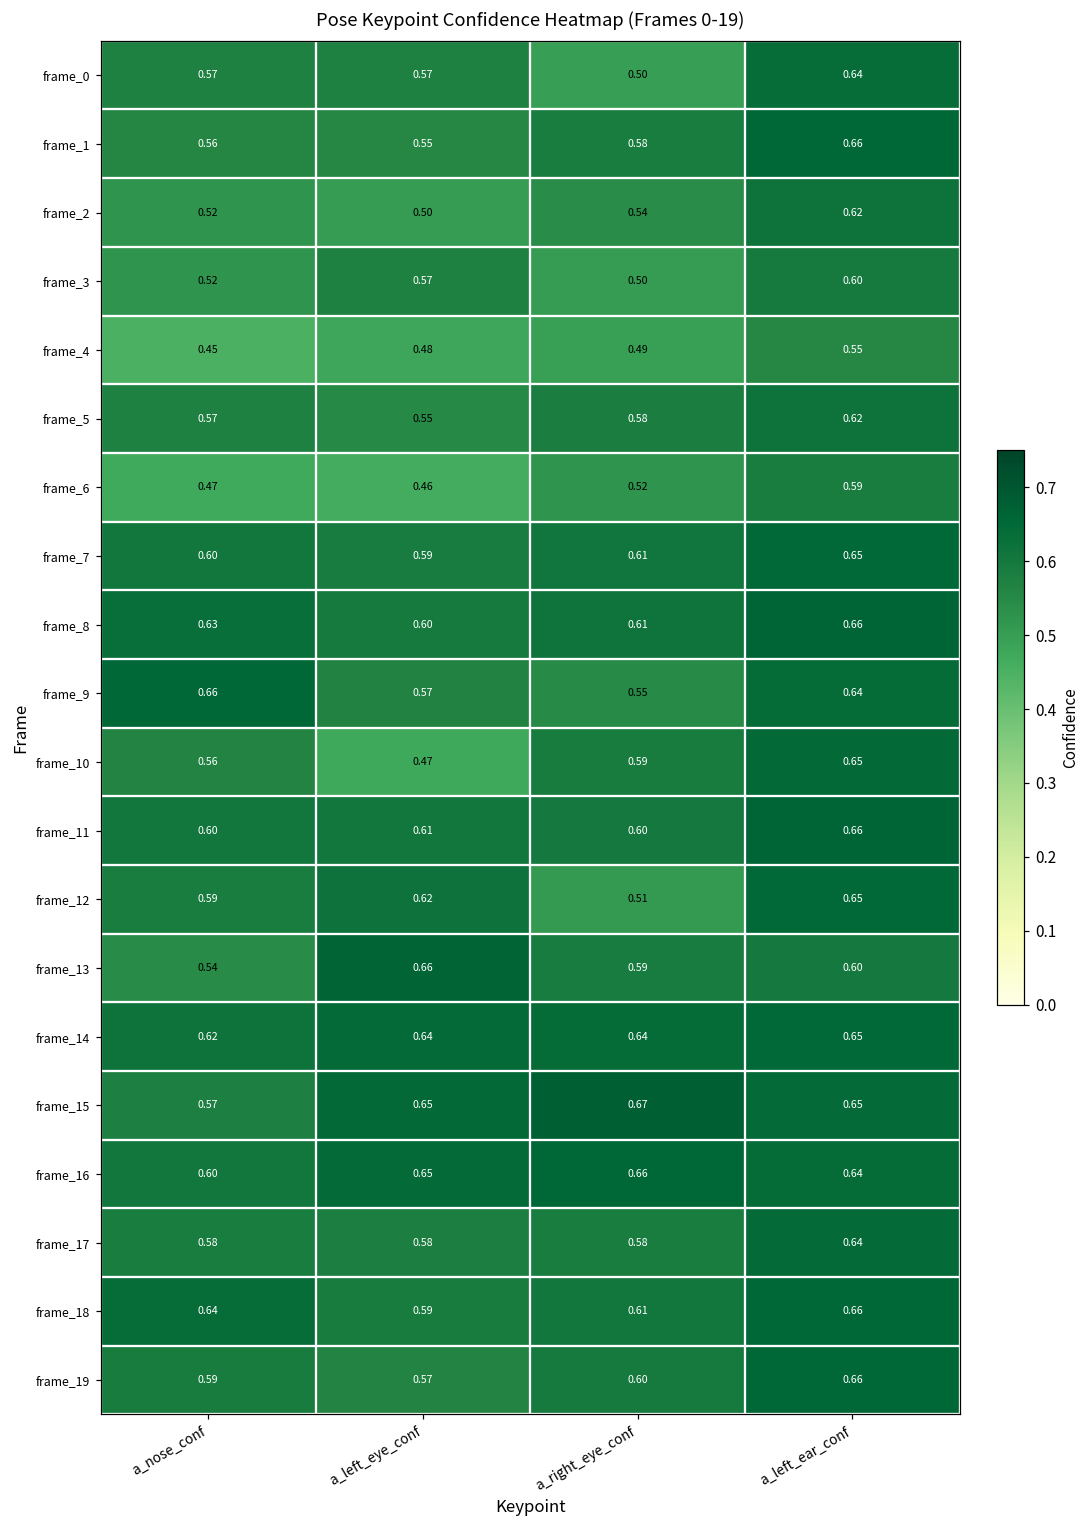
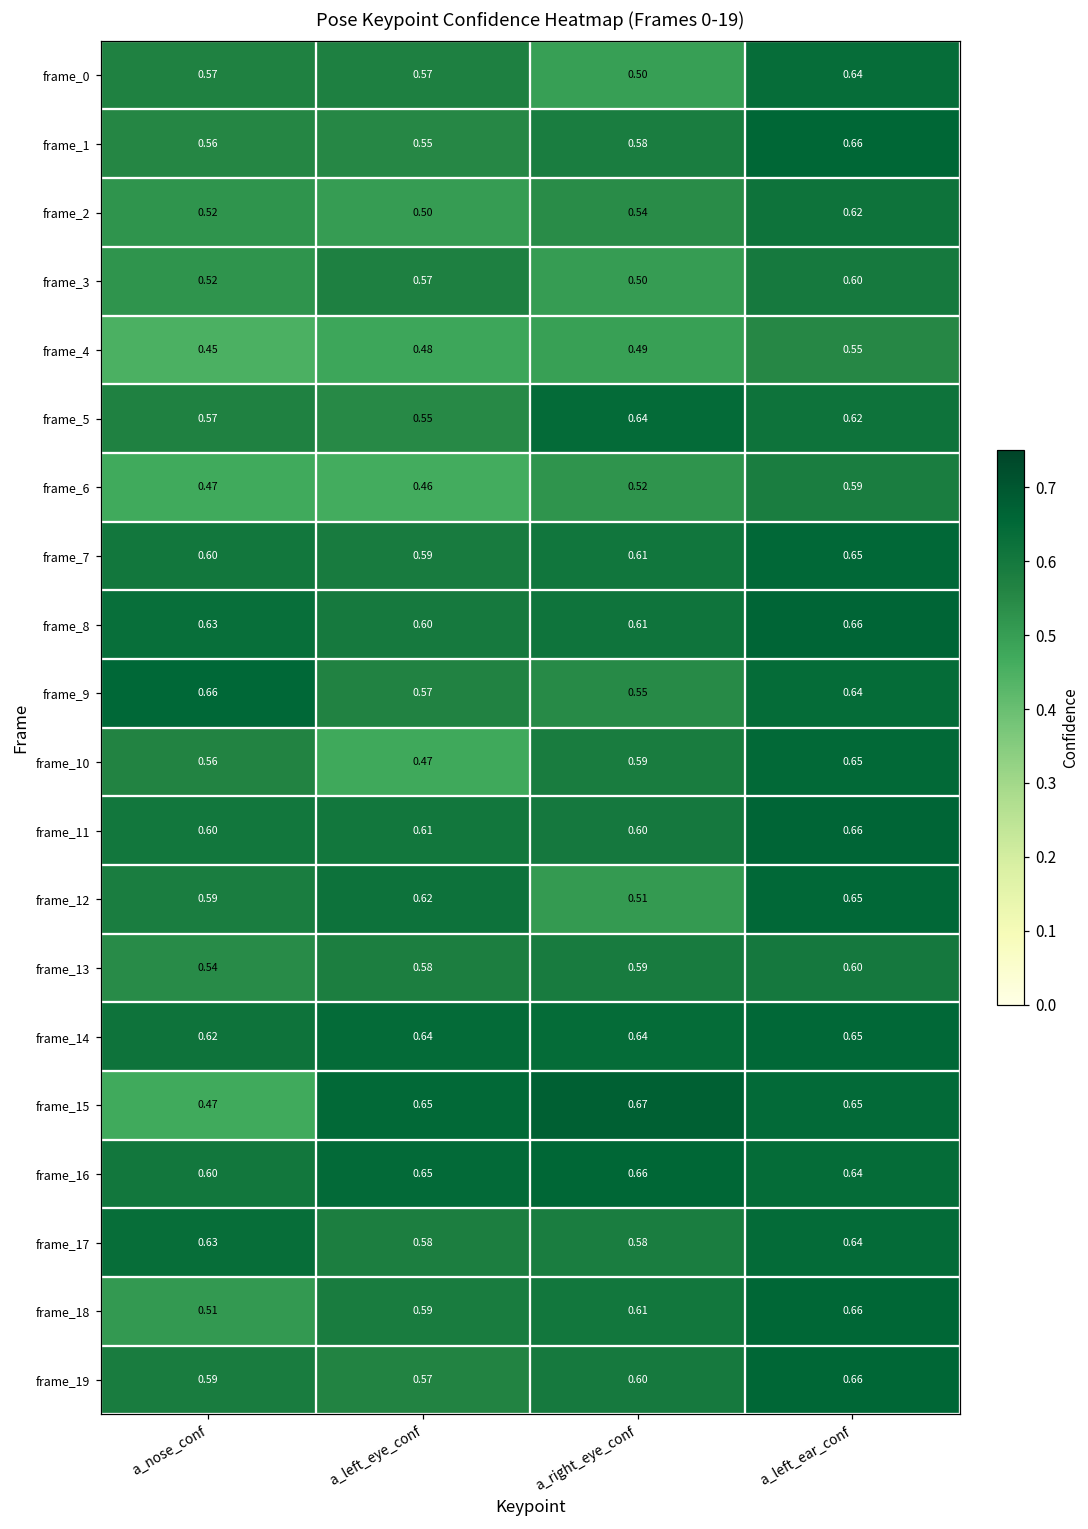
frame_5, a_right_eye_conf: 0.58 -> 0.64
frame_13, a_left_eye_conf: 0.66 -> 0.58
frame_15, a_nose_conf: 0.57 -> 0.47
frame_17, a_nose_conf: 0.58 -> 0.63
frame_18, a_nose_conf: 0.64 -> 0.51
